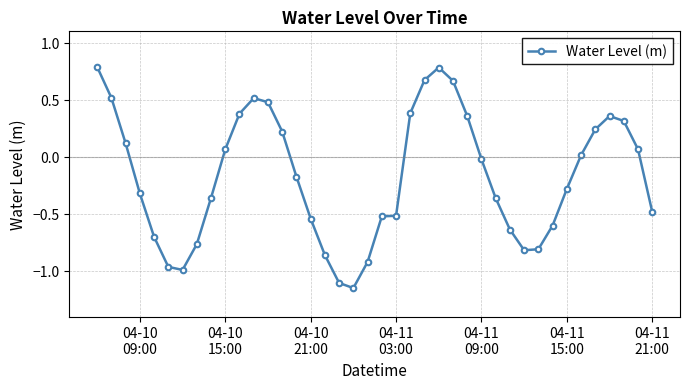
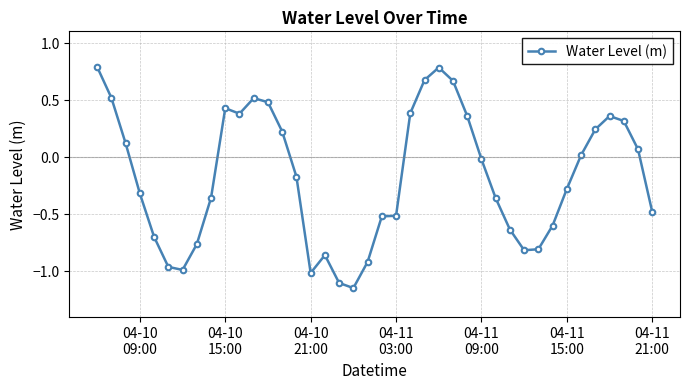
04-10 15:00: 0.06 -> 0.43
04-10 21:00: -0.54 -> -1.02
